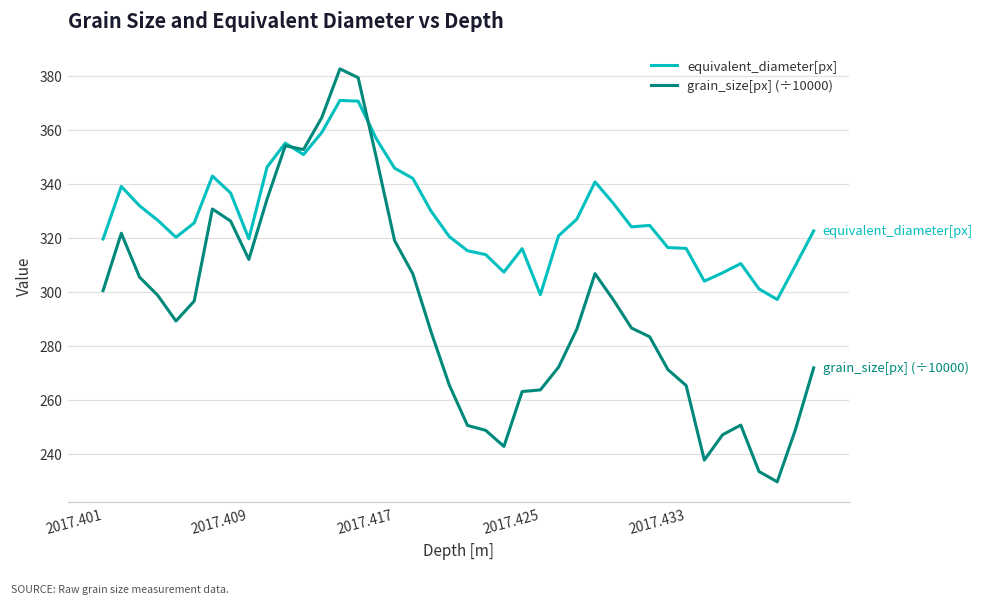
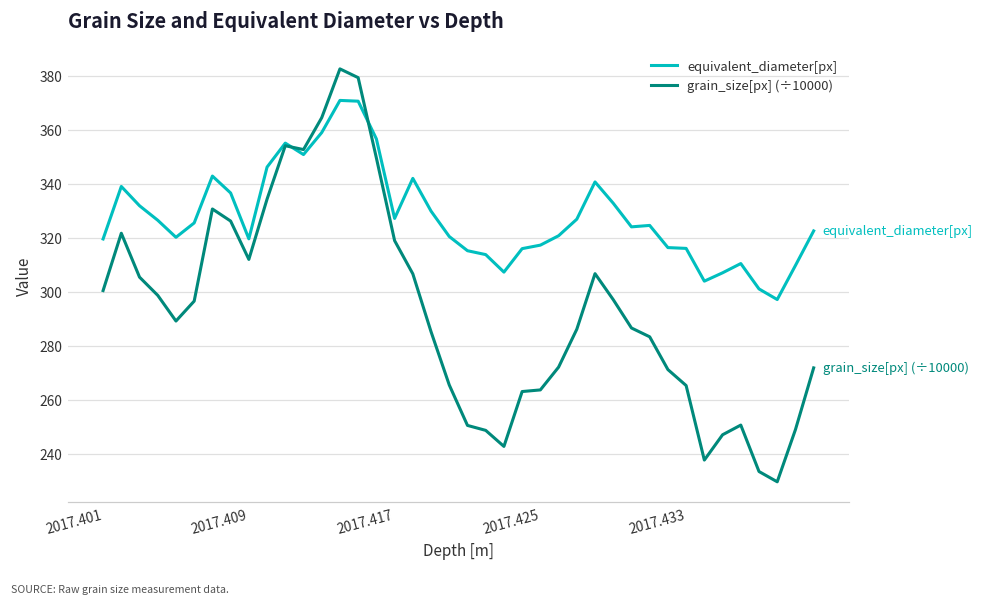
equivalent_diameter[px], 2017.417: 346 -> 327
equivalent_diameter[px], 2017.425: 299 -> 317
